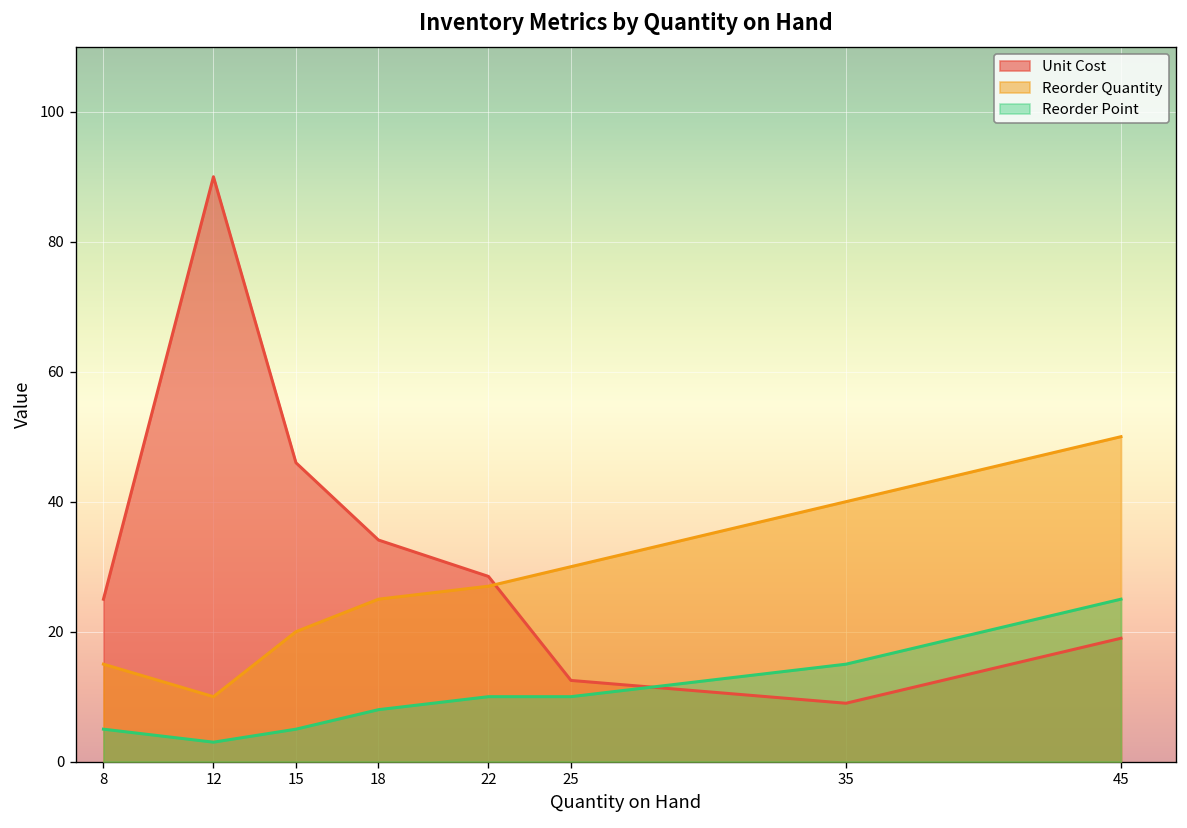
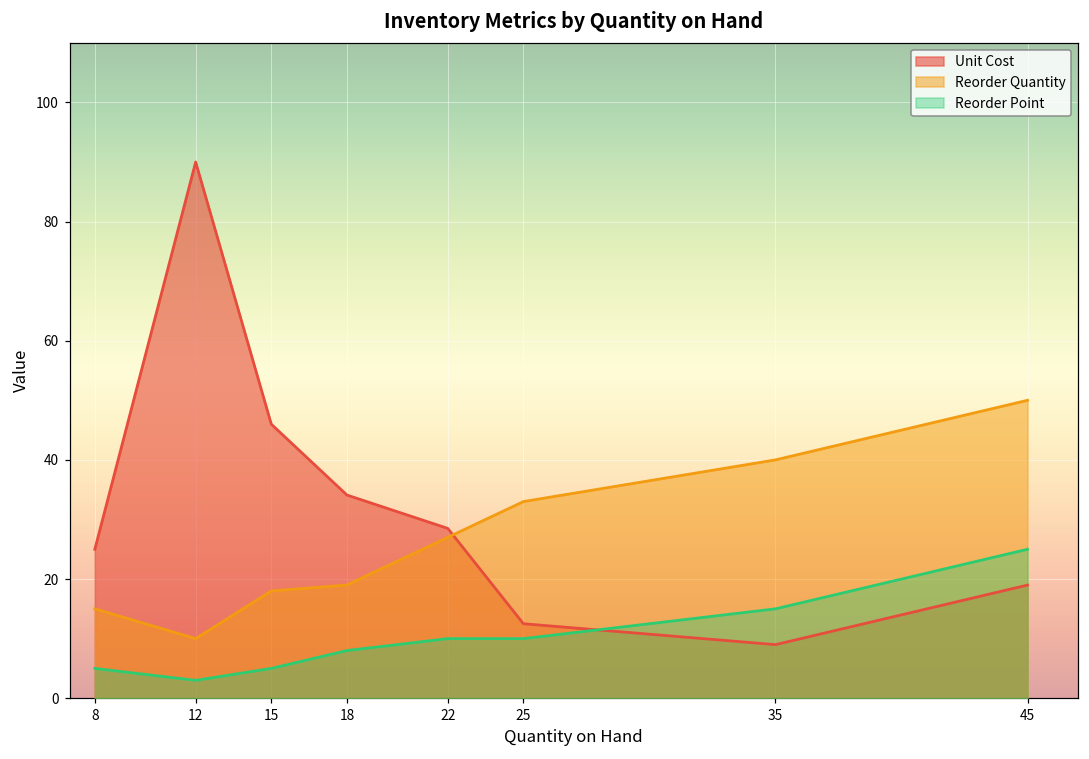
Reorder Quantity, 15: 20 -> 18
Reorder Quantity, 18: 25 -> 19
Reorder Quantity, 25: 30 -> 33
